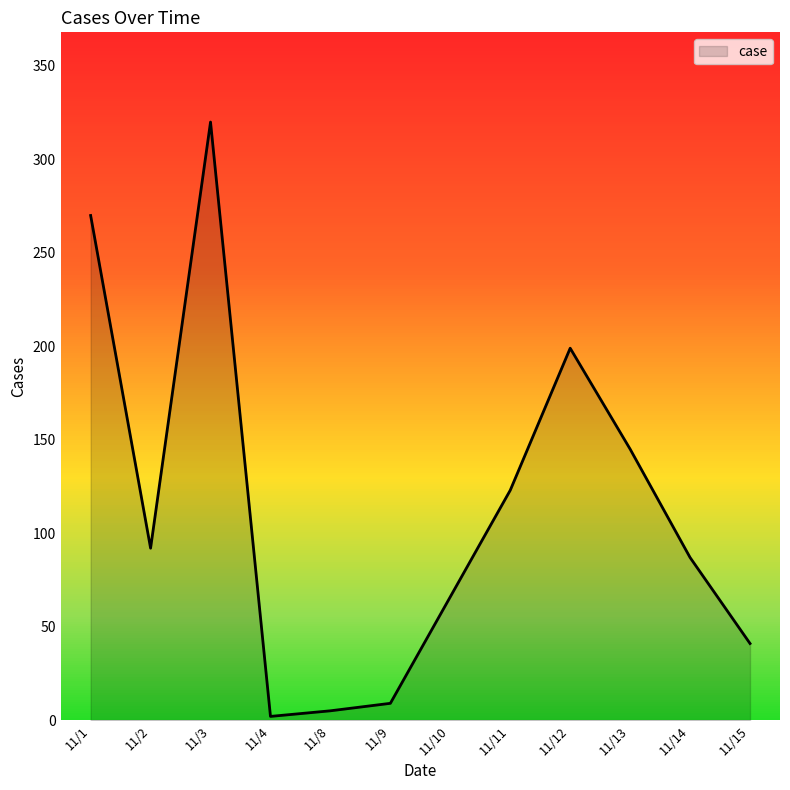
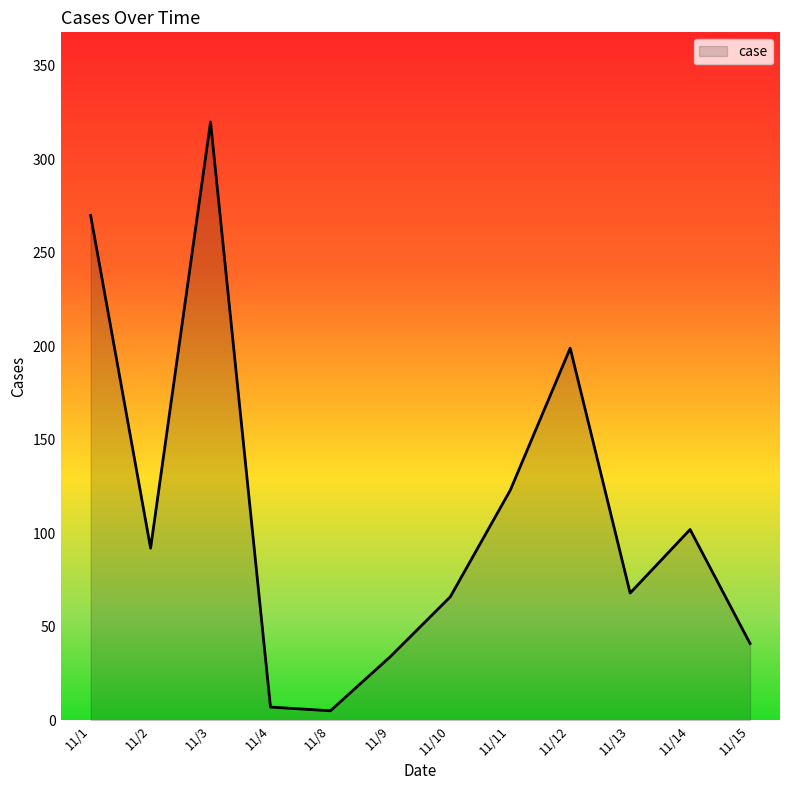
case, 11/4: 2 -> 7
case, 11/9: 9 -> 34
case, 11/13: 145 -> 68
case, 11/14: 87 -> 102
